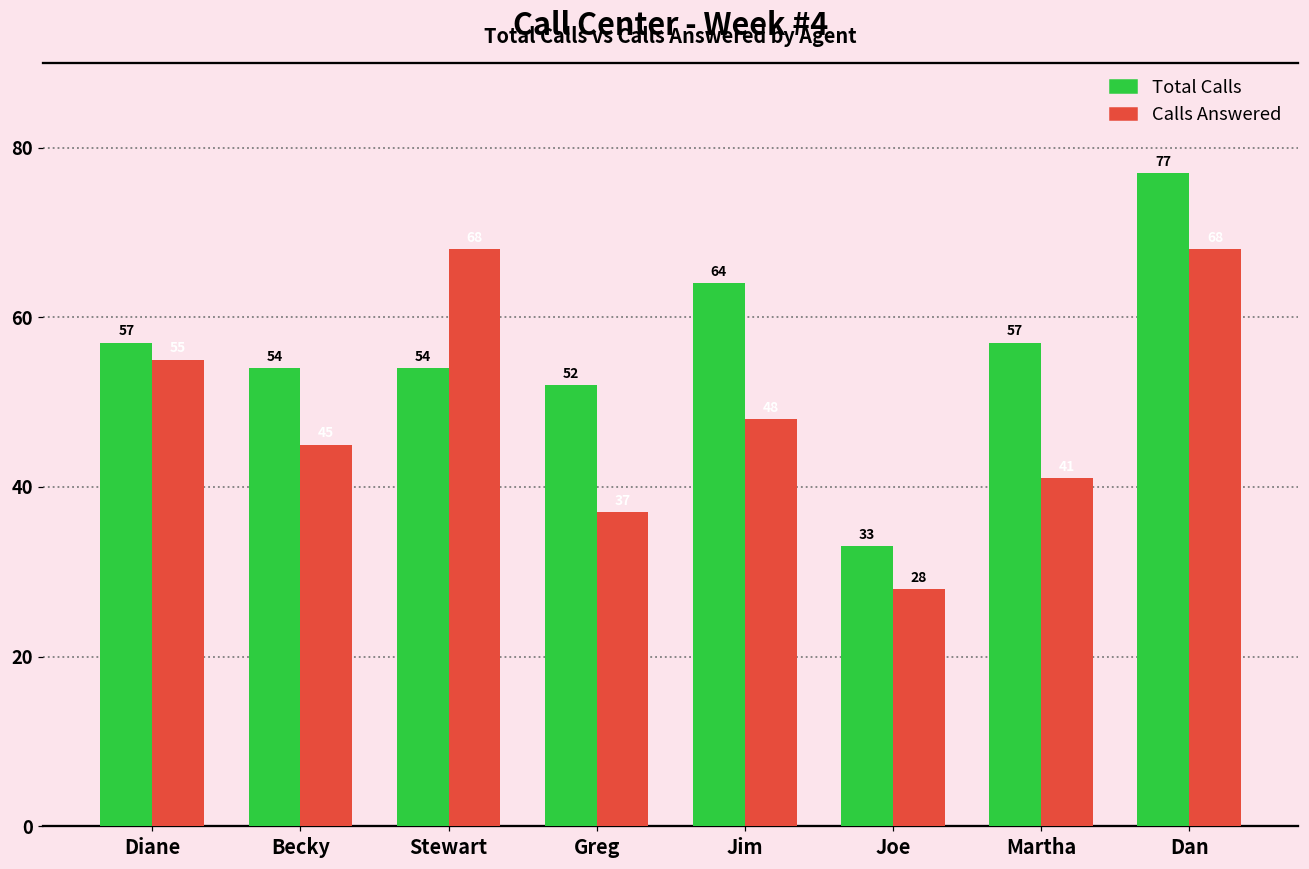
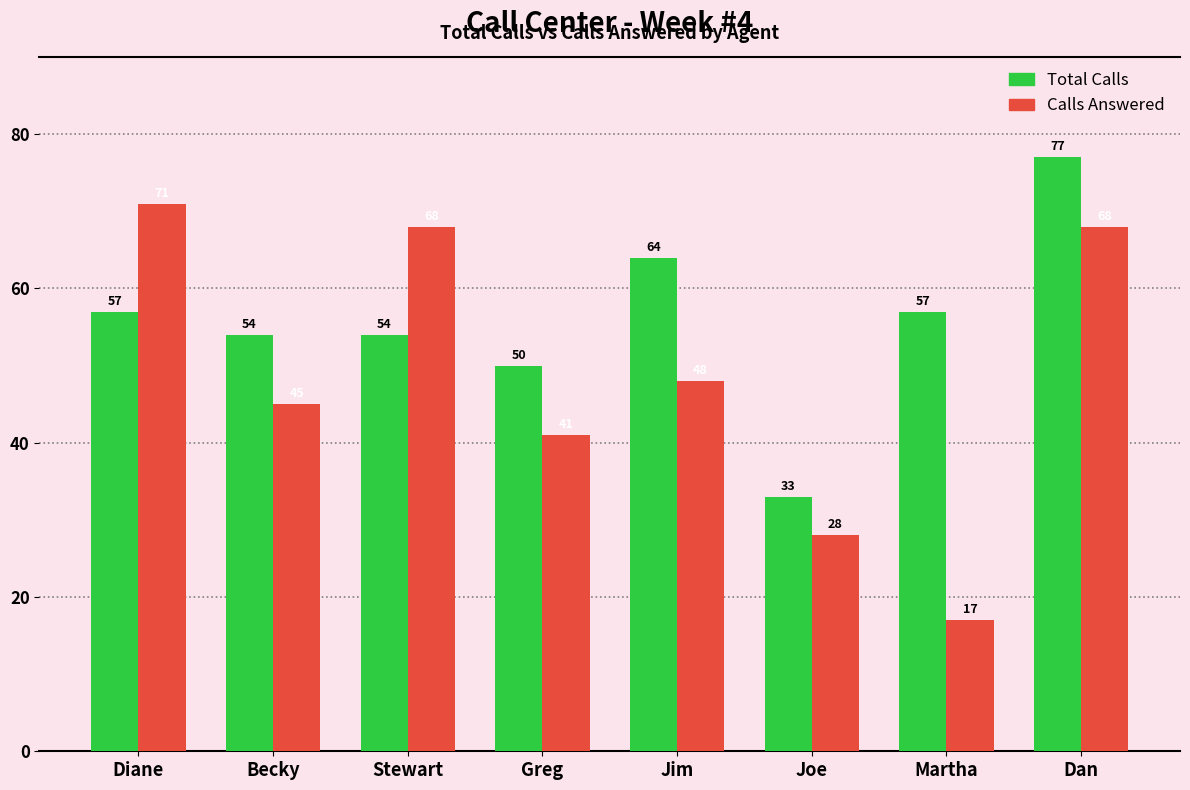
Calls Answered, Diane: 55 -> 71
Total Calls, Greg: 52 -> 50
Calls Answered, Greg: 37 -> 41
Calls Answered, Martha: 41 -> 17
